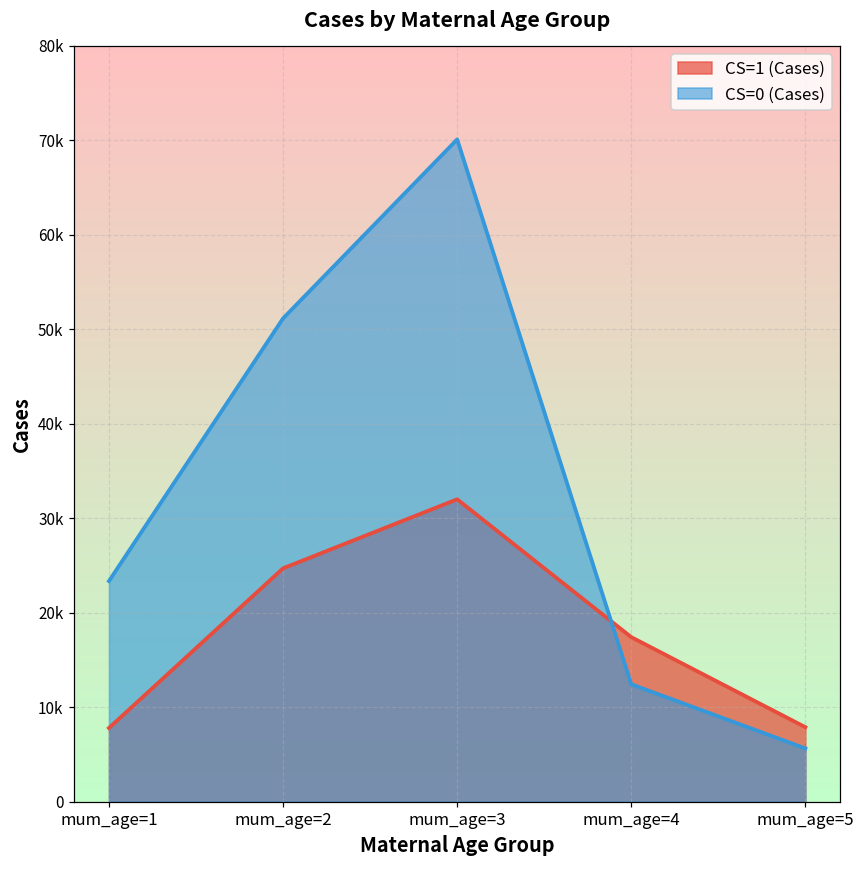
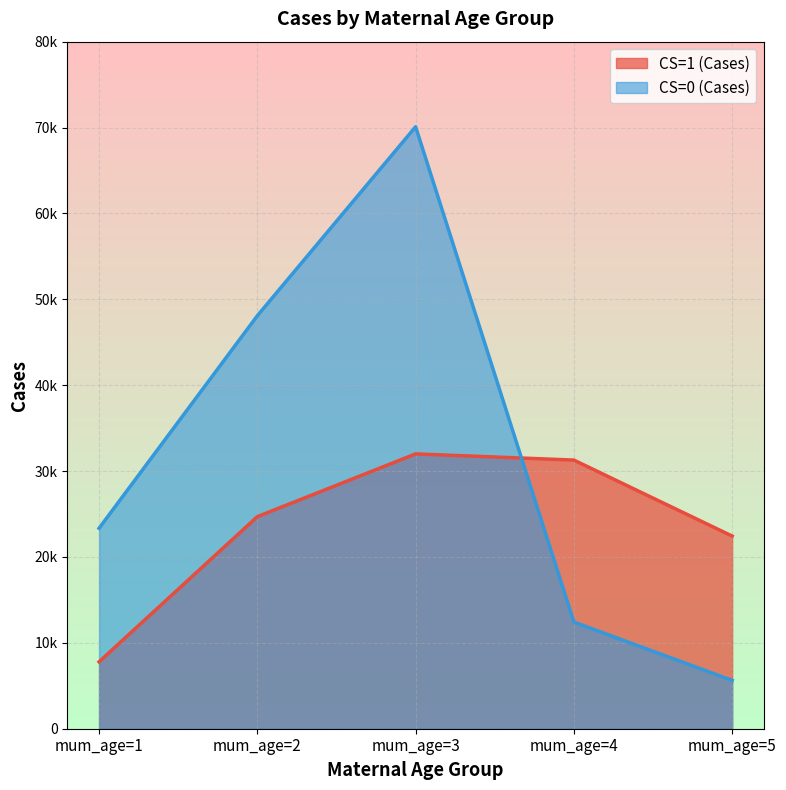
CS=0 (Cases), mum_age=2: 51000 -> 48000
CS=1 (Cases), mum_age=4: 17000 -> 31000
CS=1 (Cases), mum_age=5: 8000 -> 22000
